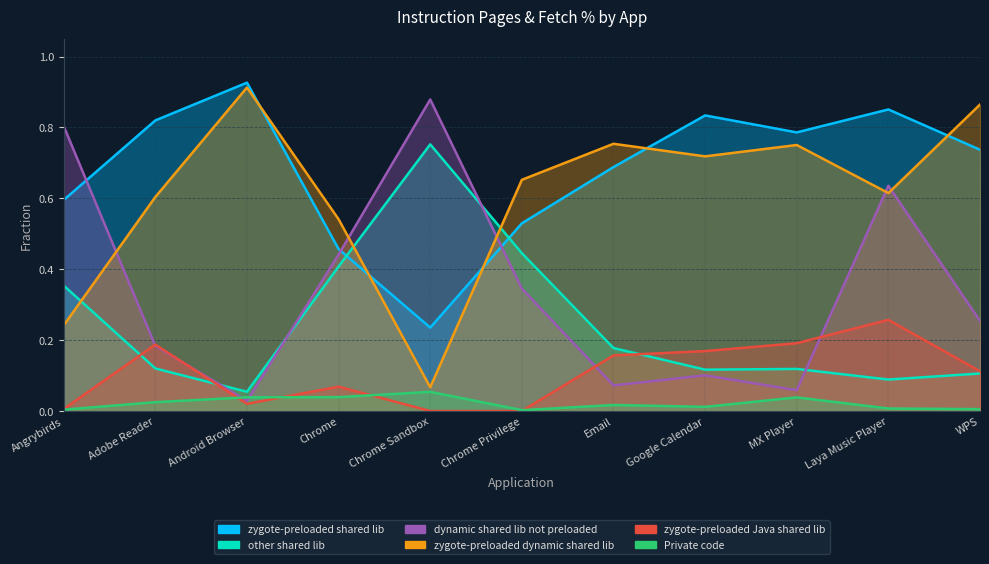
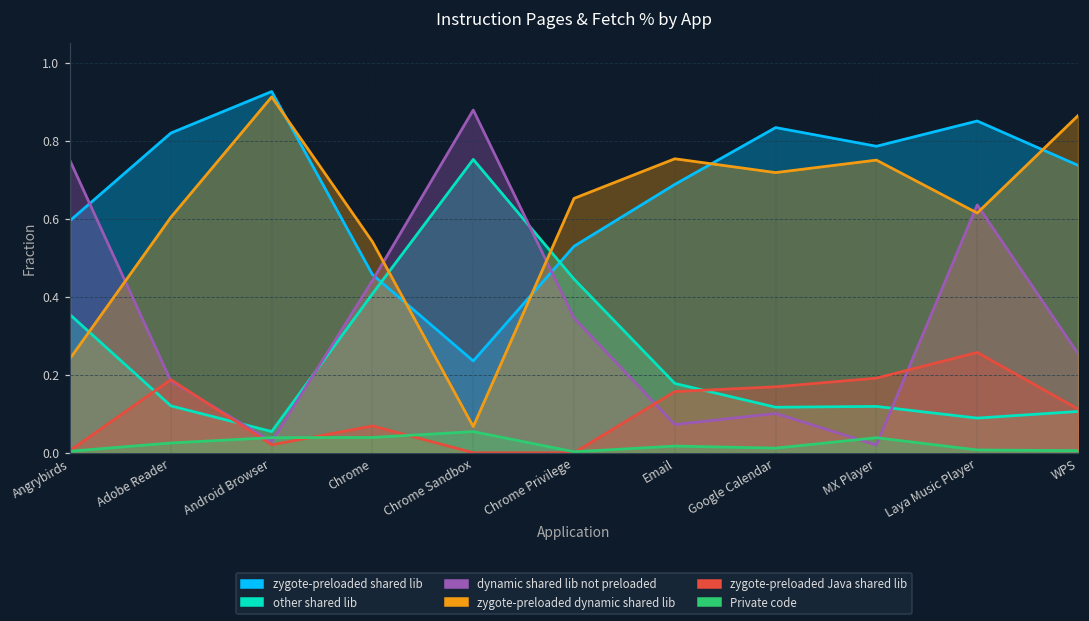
dynamic shared lib not preloaded, Angrybirds: 0.80 -> 0.75
dynamic shared lib not preloaded, MX Player: 0.06 -> 0.02
